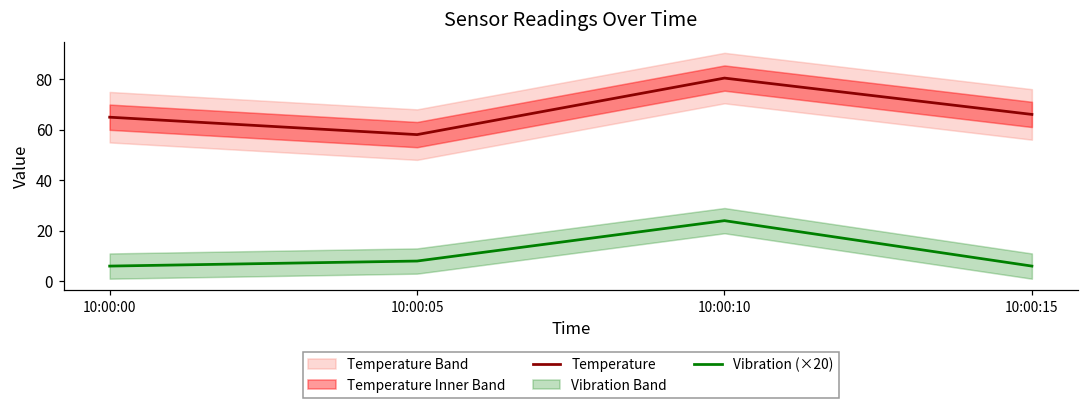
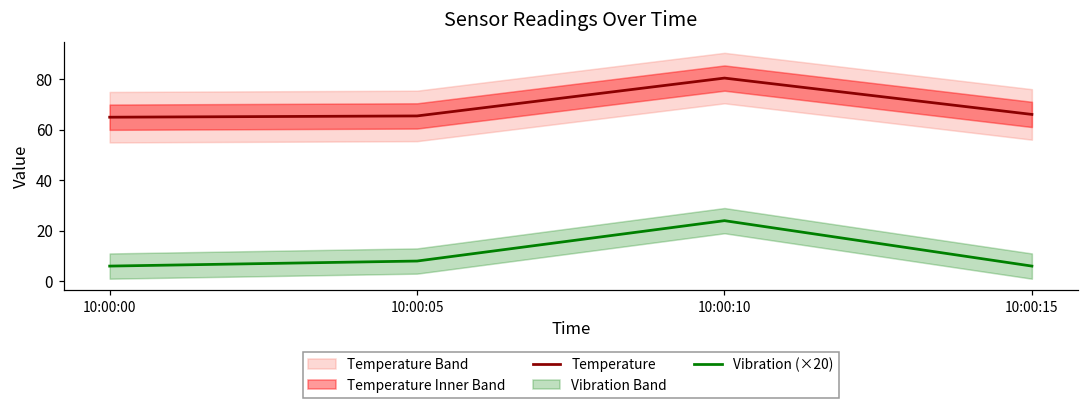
Temperature, 10:00:05: 58 -> 66
